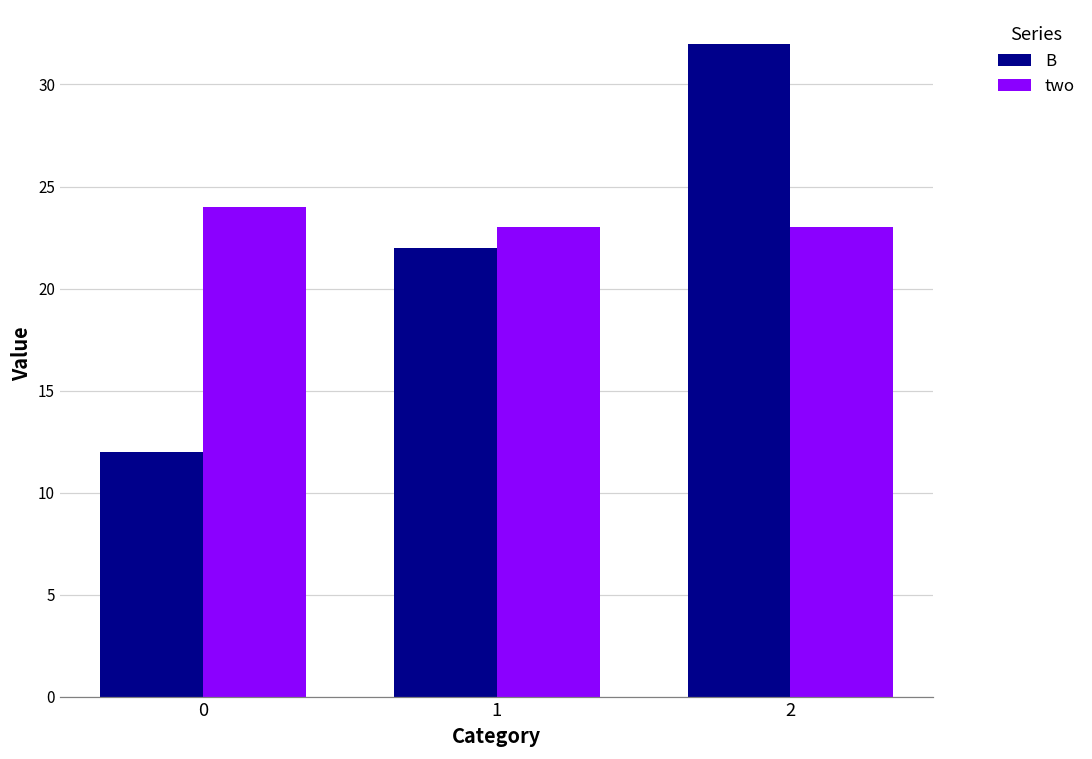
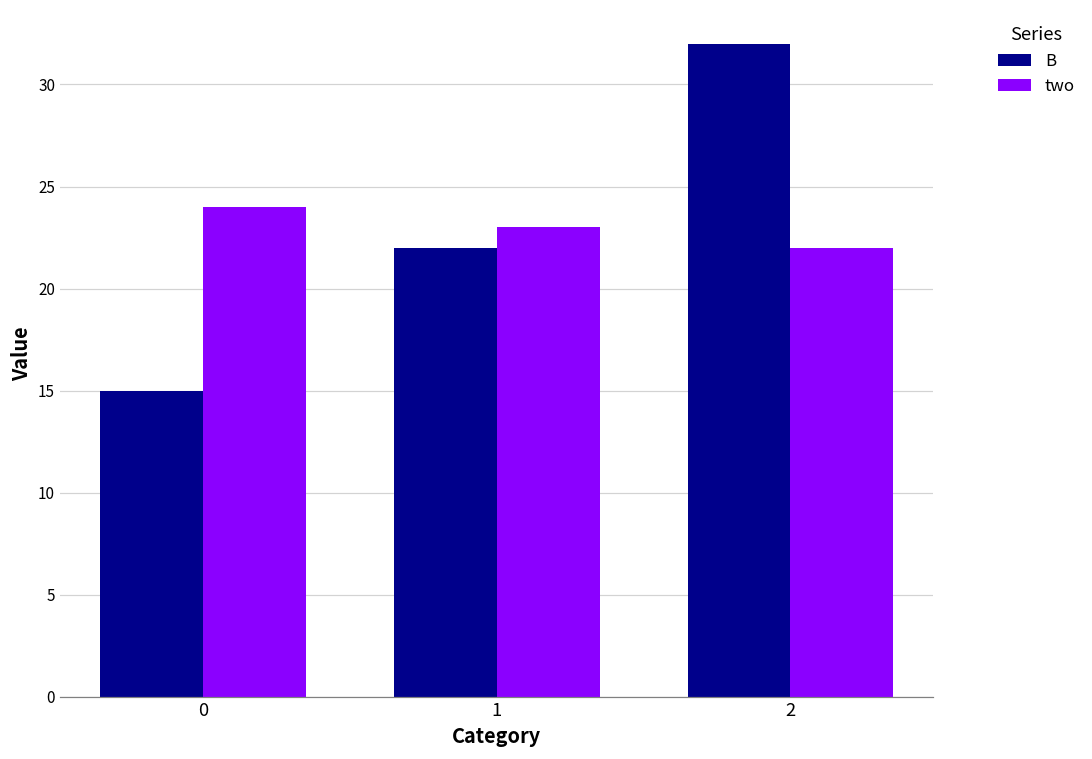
B, 0: 12 -> 15
two, 2: 23 -> 22
